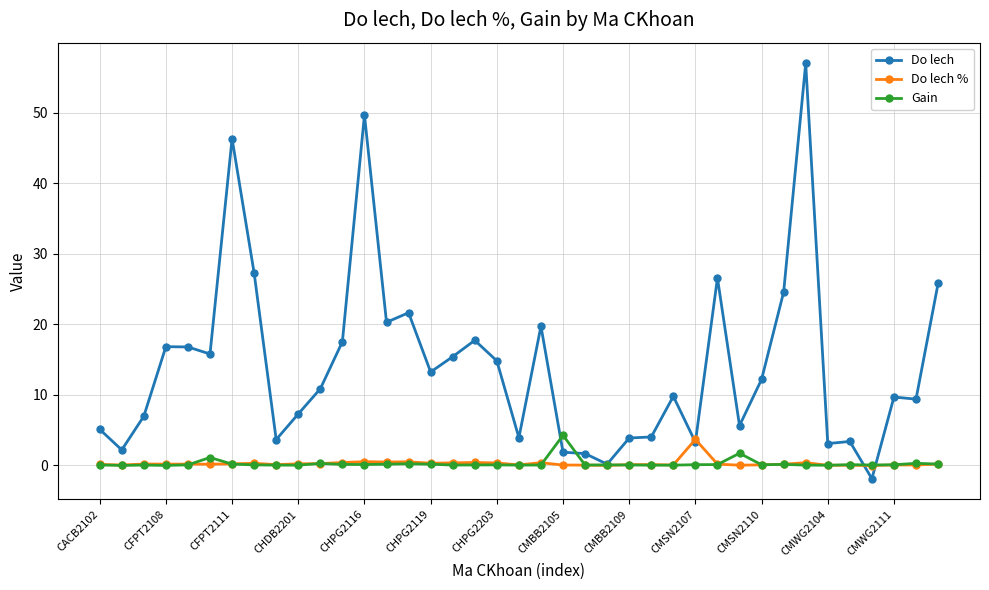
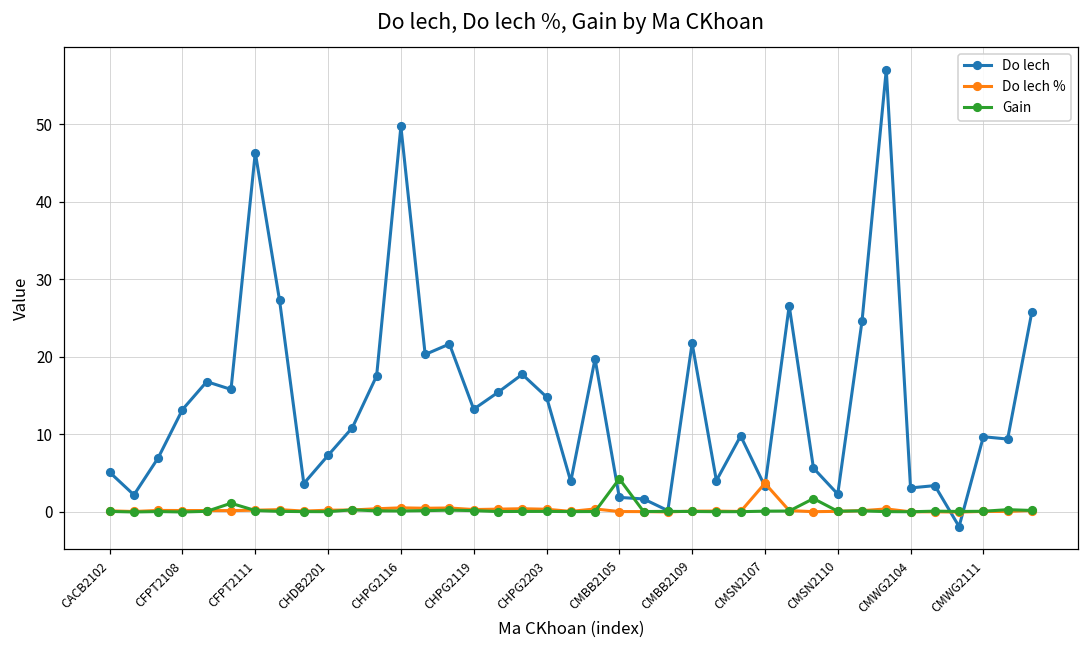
Do lech, CFPT2108: 17 -> 13
Do lech, CMBB2109: 4 -> 22
Do lech, CMSN2110: 12 -> 2
